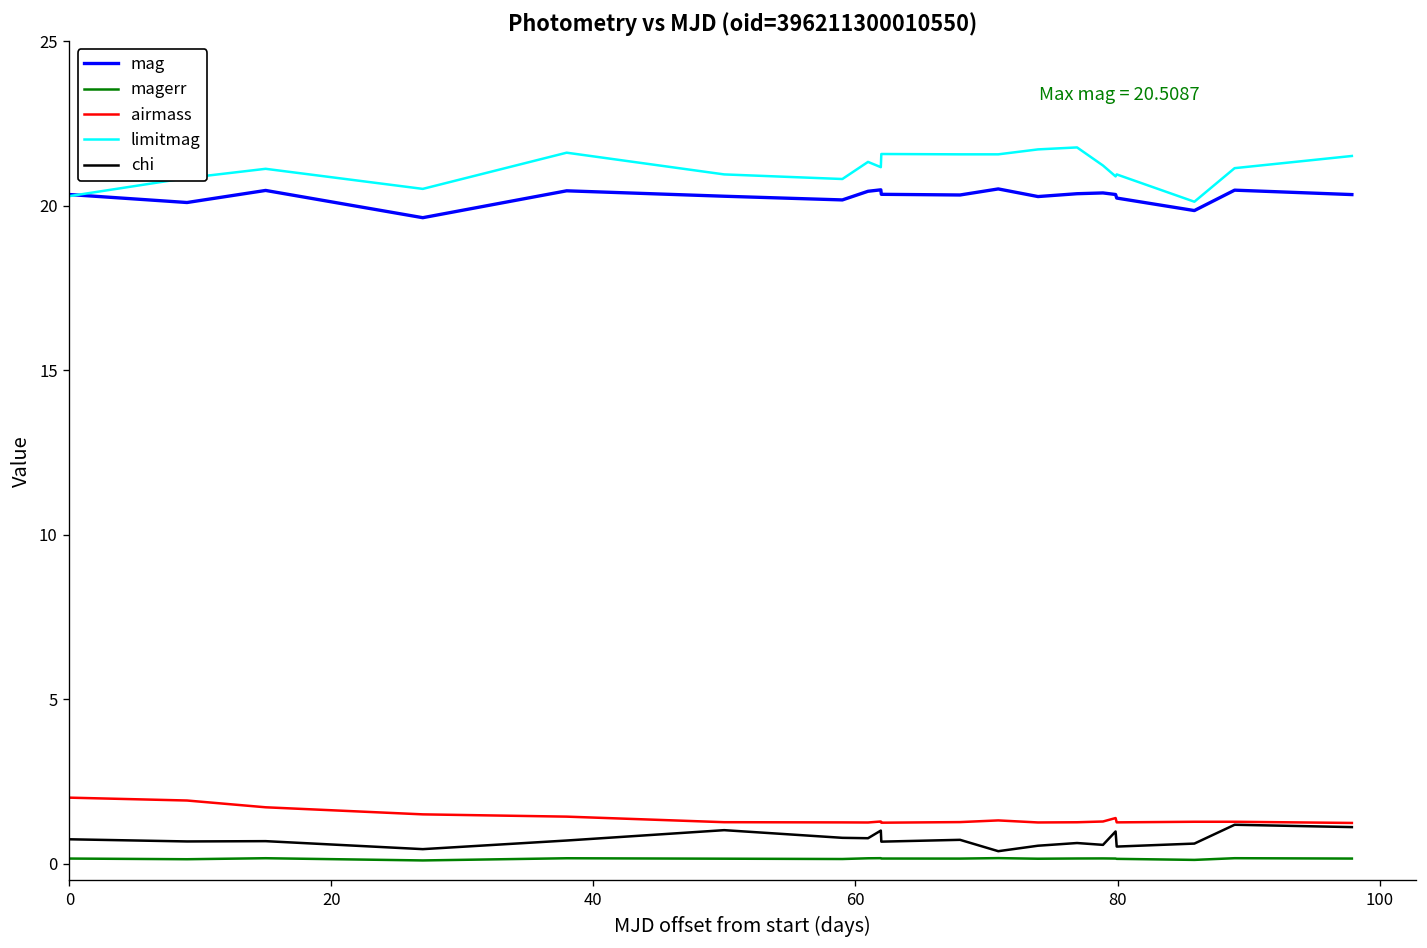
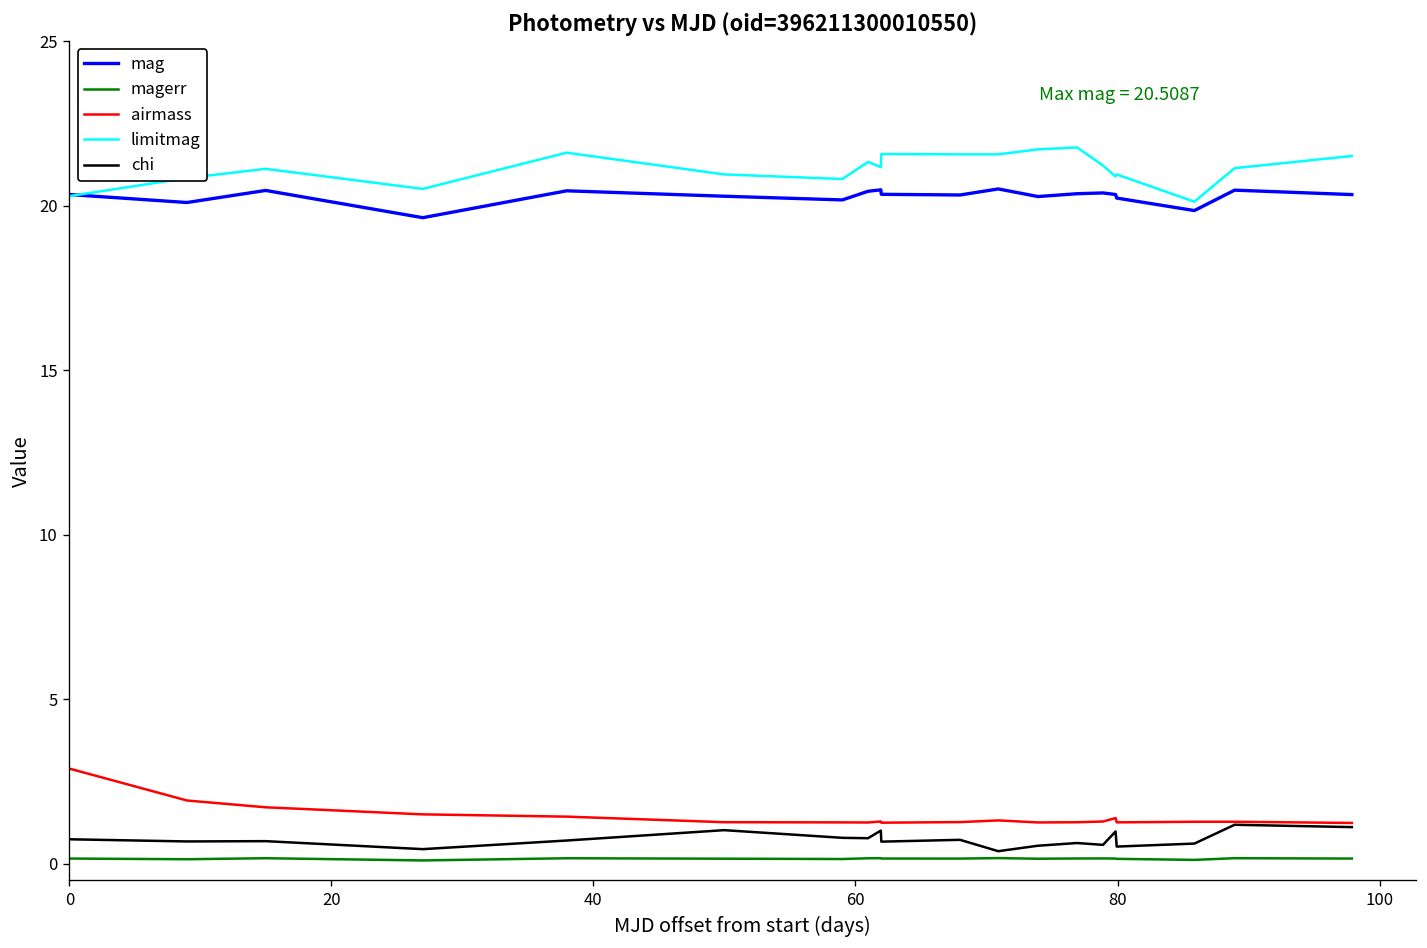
airmass, 0: 2.0 -> 2.9
